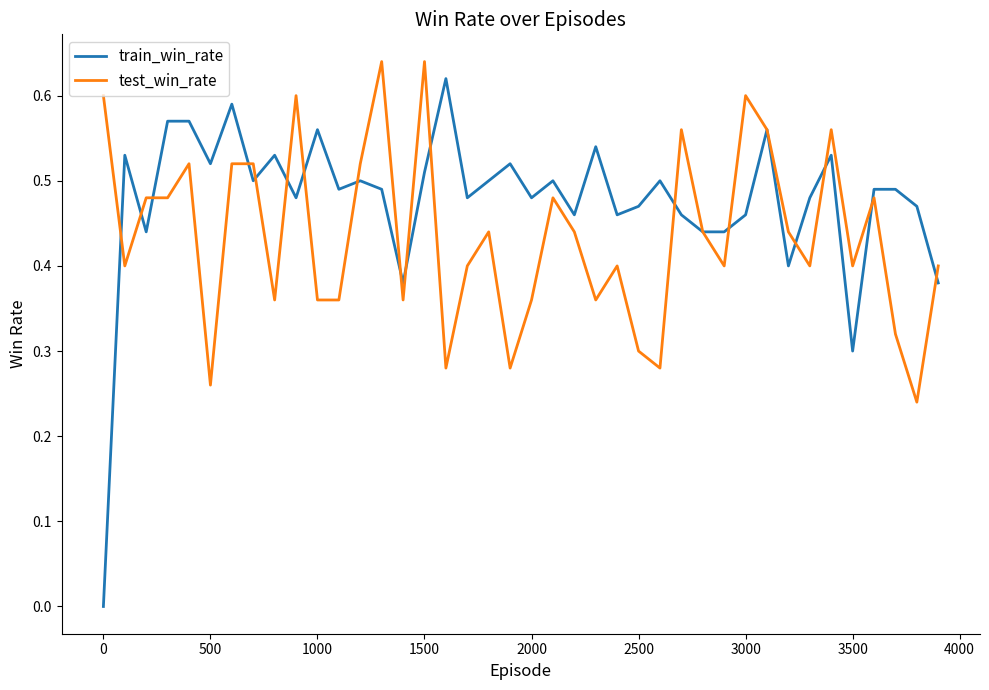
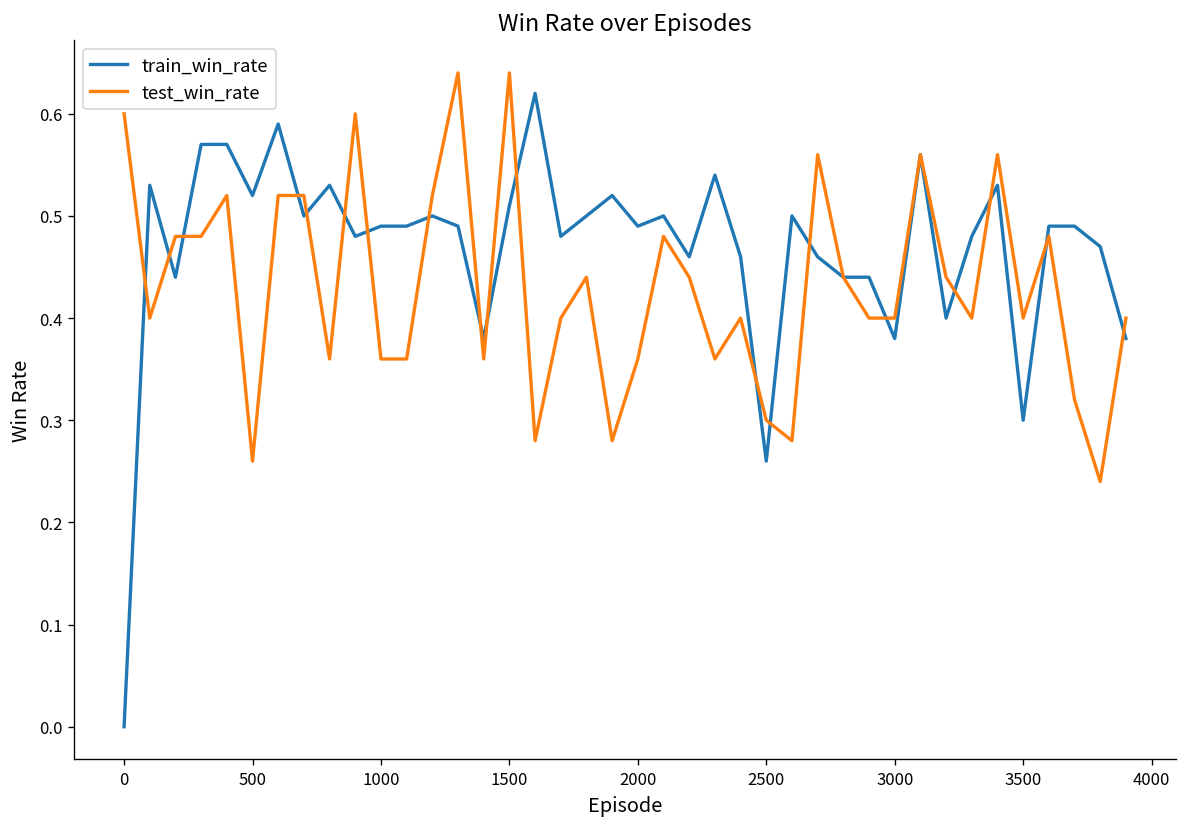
train_win_rate, 1000: 0.56 -> 0.49
train_win_rate, 2000: 0.48 -> 0.49
train_win_rate, 2500: 0.47 -> 0.26
train_win_rate, 3000: 0.46 -> 0.38
test_win_rate, 3000: 0.6 -> 0.4
